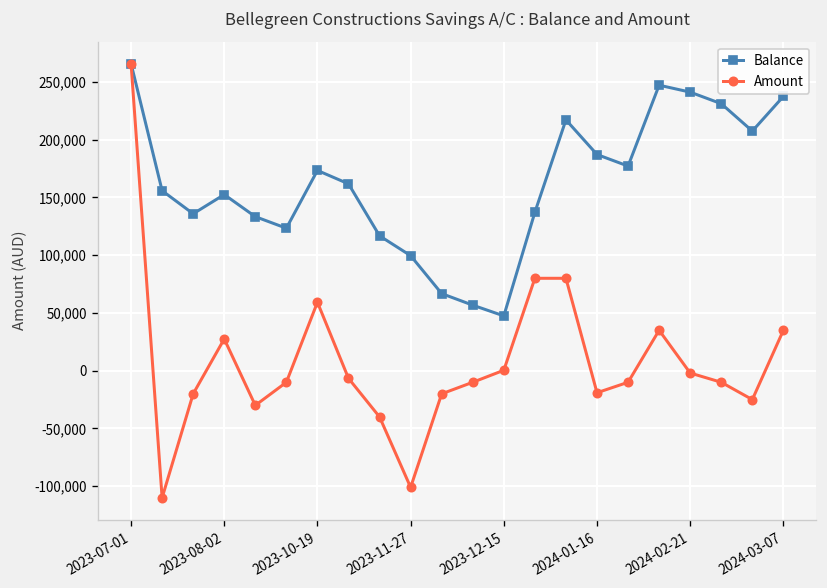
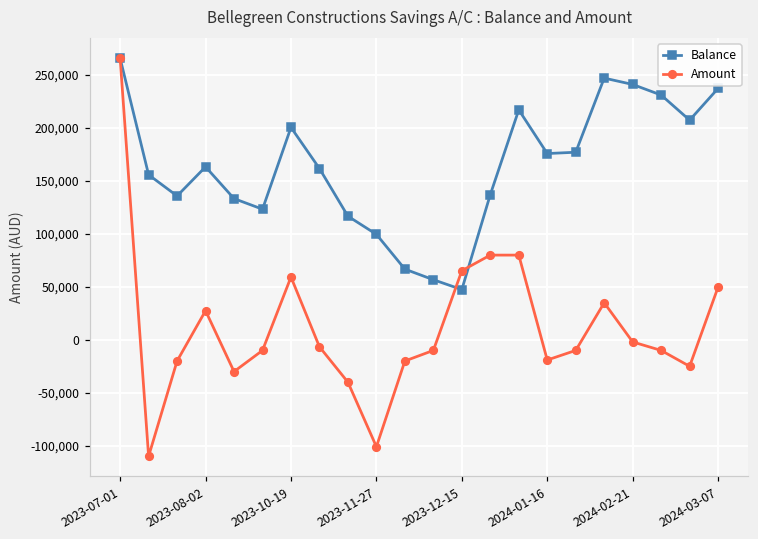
Balance, 2023-08-02: 150,000 -> 160,000
Balance, 2023-10-19: 170,000 -> 200,000
Amount, 2023-12-15: 0 -> 70,000
Balance, 2024-01-16: 190,000 -> 180,000
Amount, 2024-03-07: 40,000 -> 50,000
